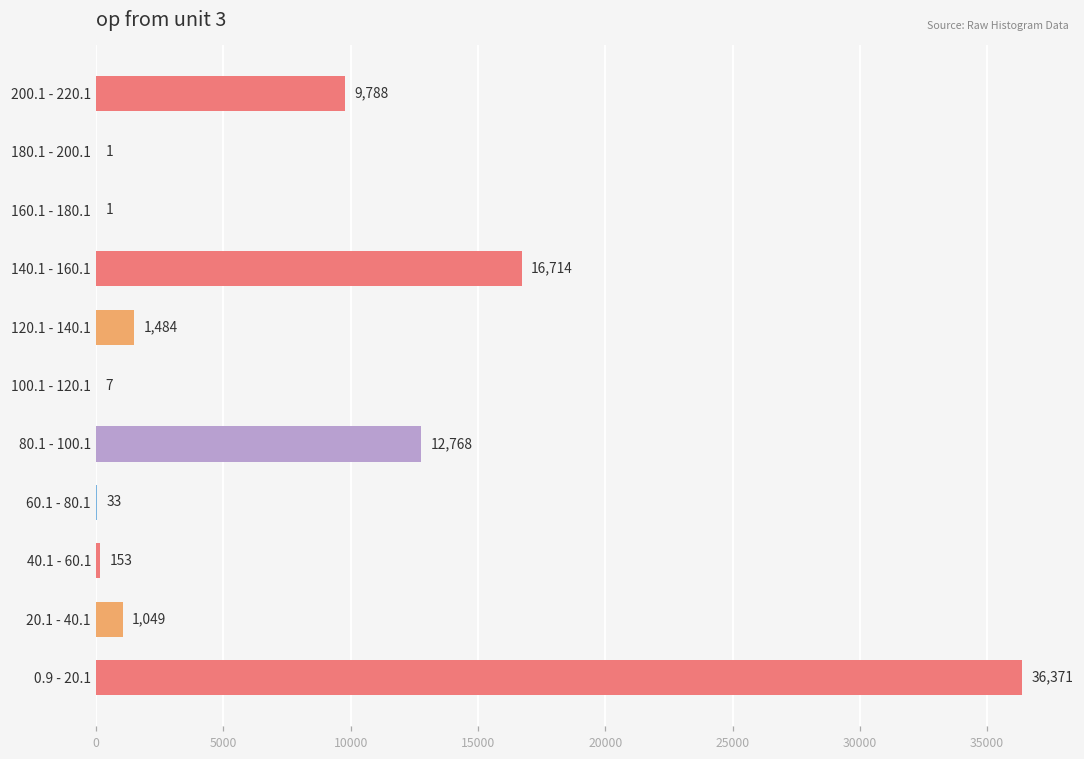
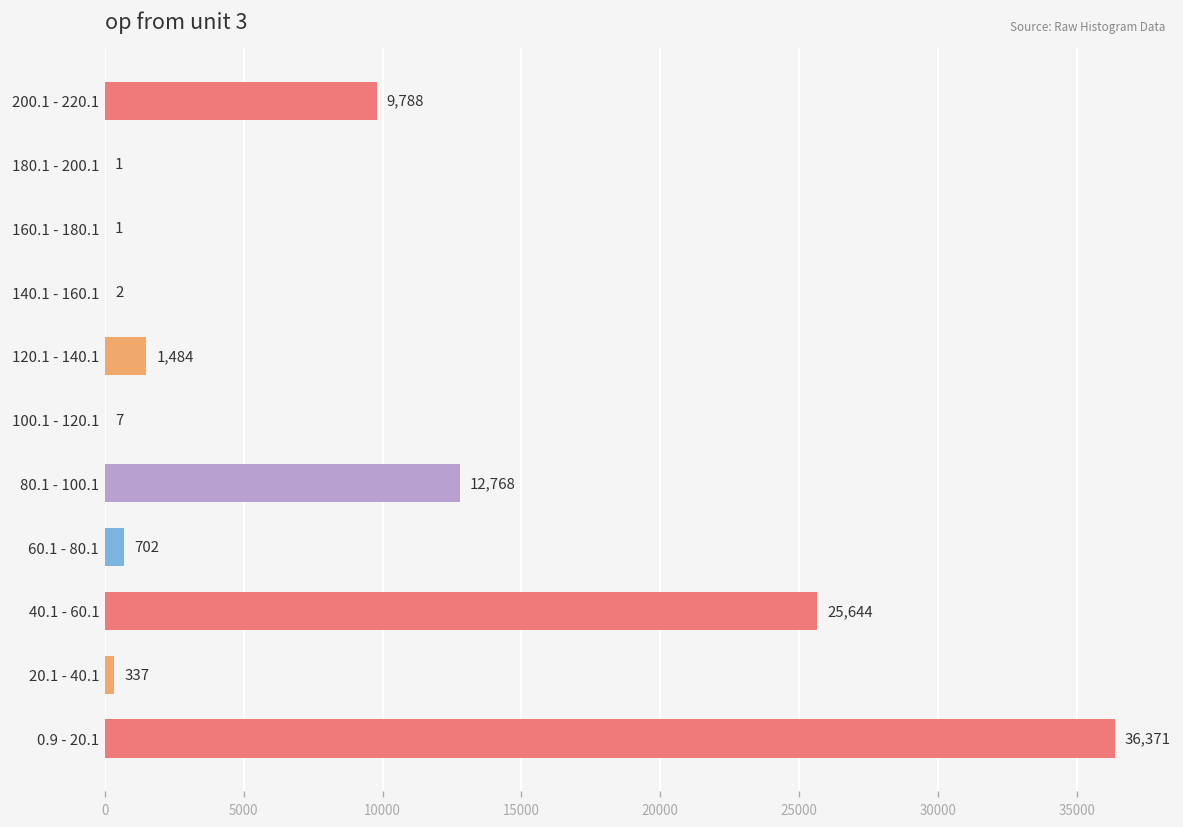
140.1 - 160.1: 16,714 -> 2
60.1 - 80.1: 33 -> 702
40.1 - 60.1: 153 -> 25,644
20.1 - 40.1: 1,049 -> 337
